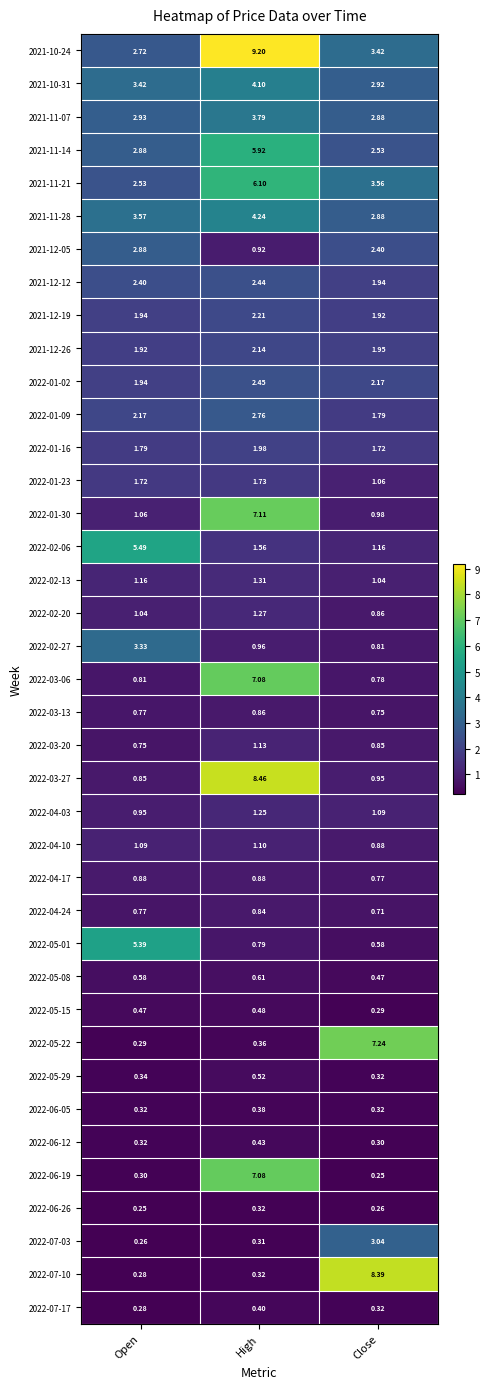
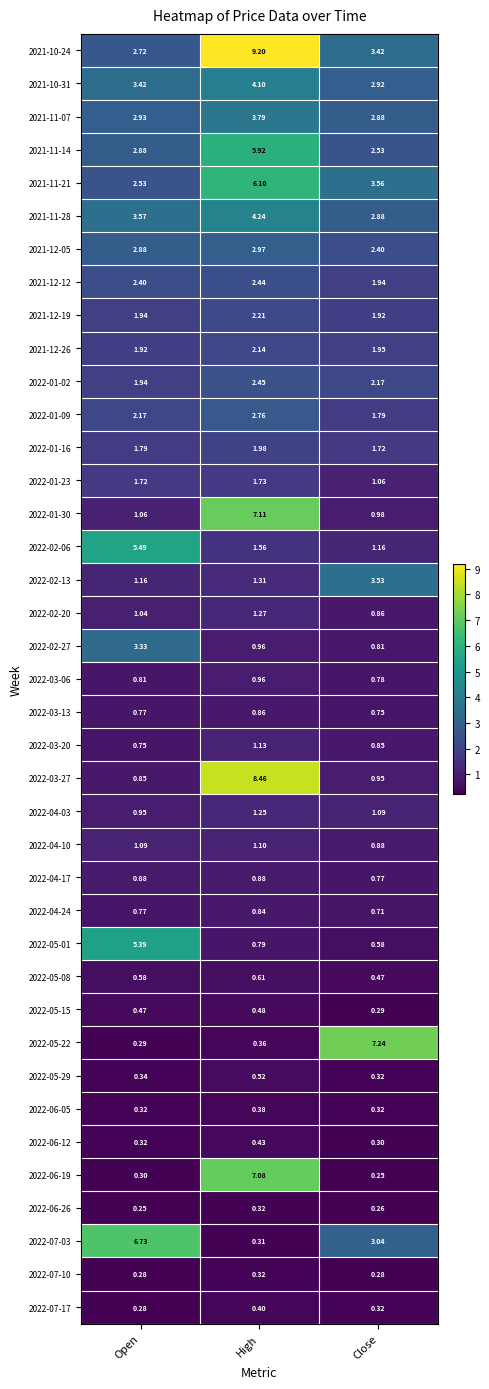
2021-12-05, High: 0.92 -> 2.97
2022-02-13, Close: 1.04 -> 3.53
2022-03-06, High: 7.08 -> 0.96
2022-07-03, Open: 0.26 -> 6.73
2022-07-10, Close: 8.39 -> 0.28
